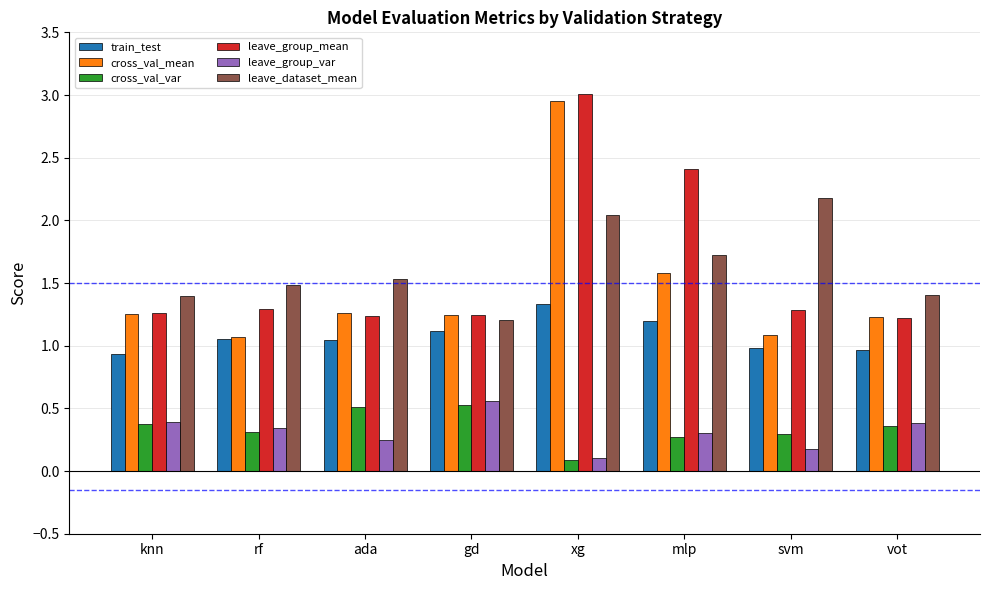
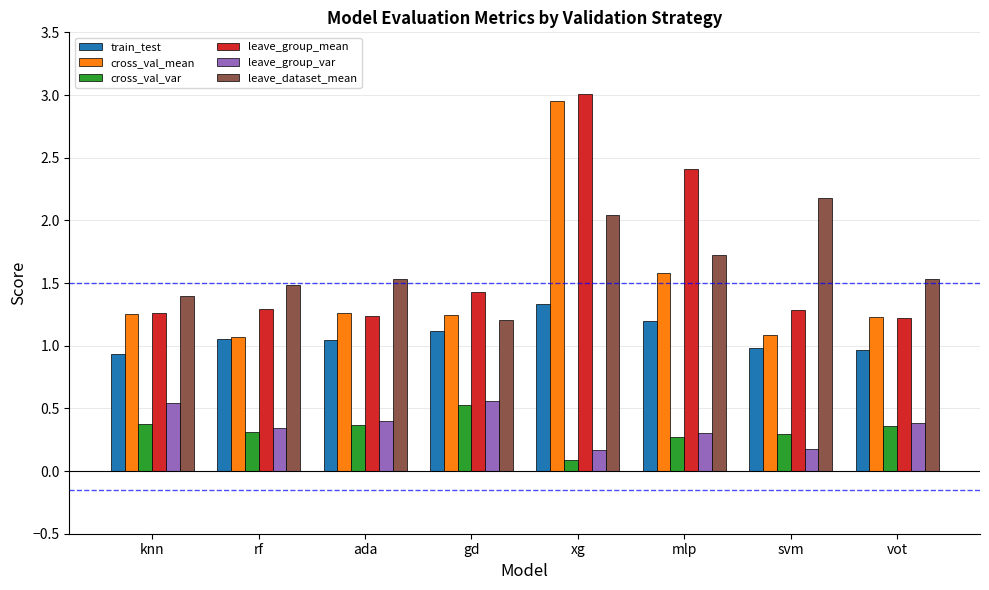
leave_group_var, knn: 0.39 -> 0.54
cross_val_var, ada: 0.51 -> 0.37
leave_group_var, ada: 0.25 -> 0.40
leave_group_mean, gd: 1.24 -> 1.43
leave_group_var, xg: 0.10 -> 0.17
leave_dataset_mean, vot: 1.41 -> 1.53
